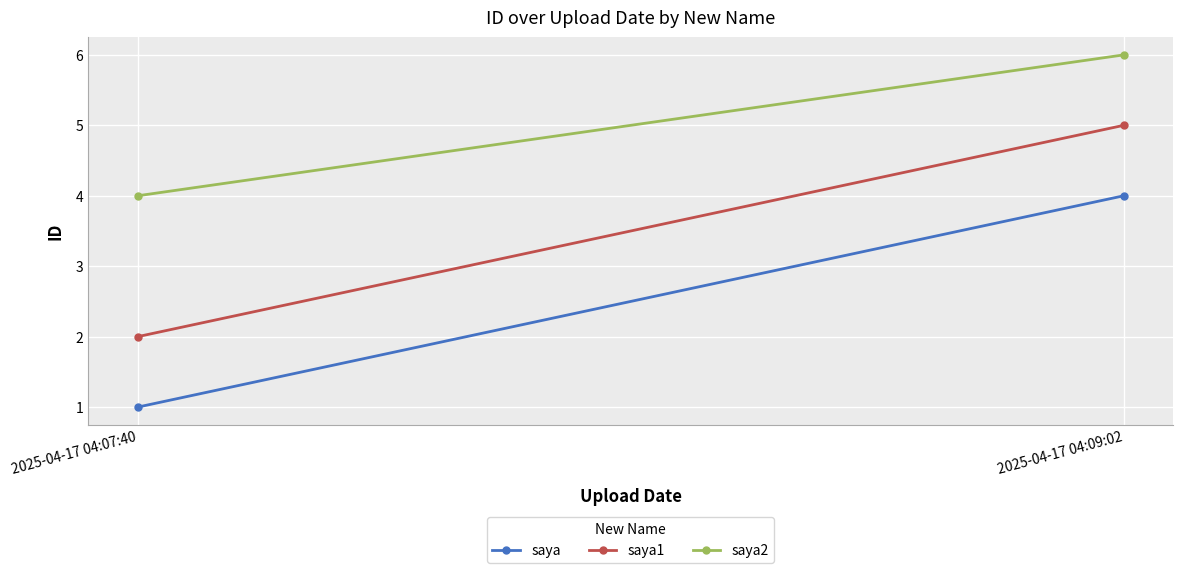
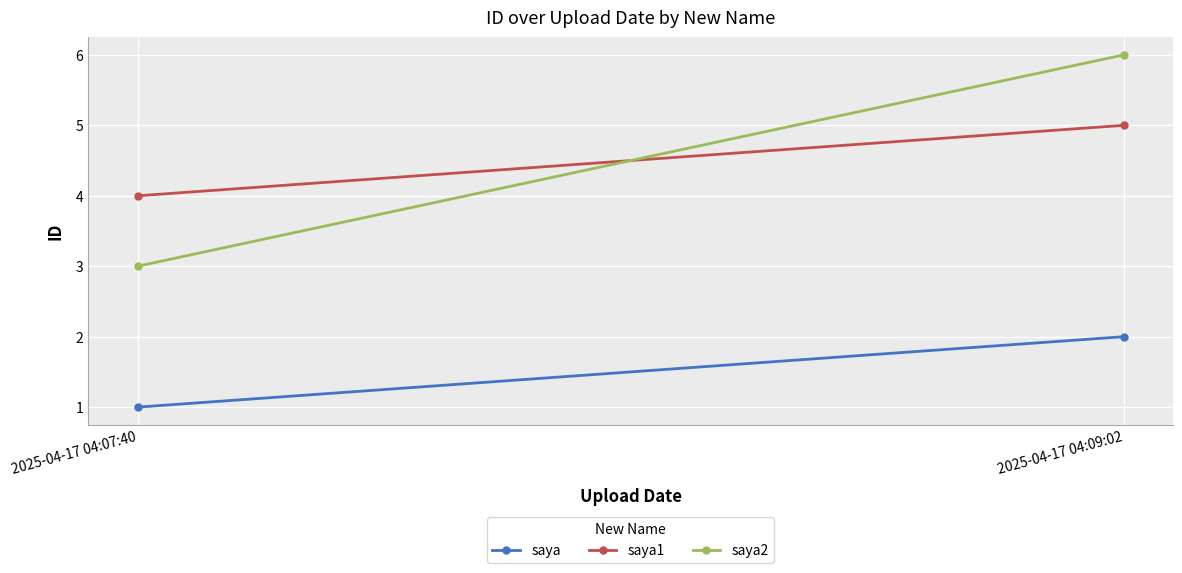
saya1, 2025-04-17 04:07:40: 2 -> 4
saya2, 2025-04-17 04:07:40: 4 -> 3
saya, 2025-04-17 04:09:02: 4 -> 2
